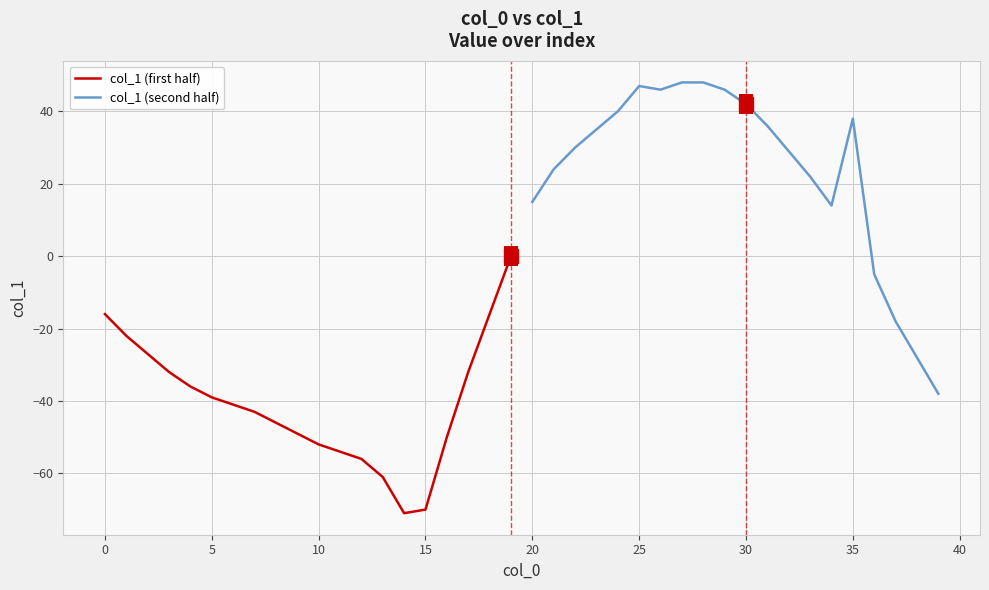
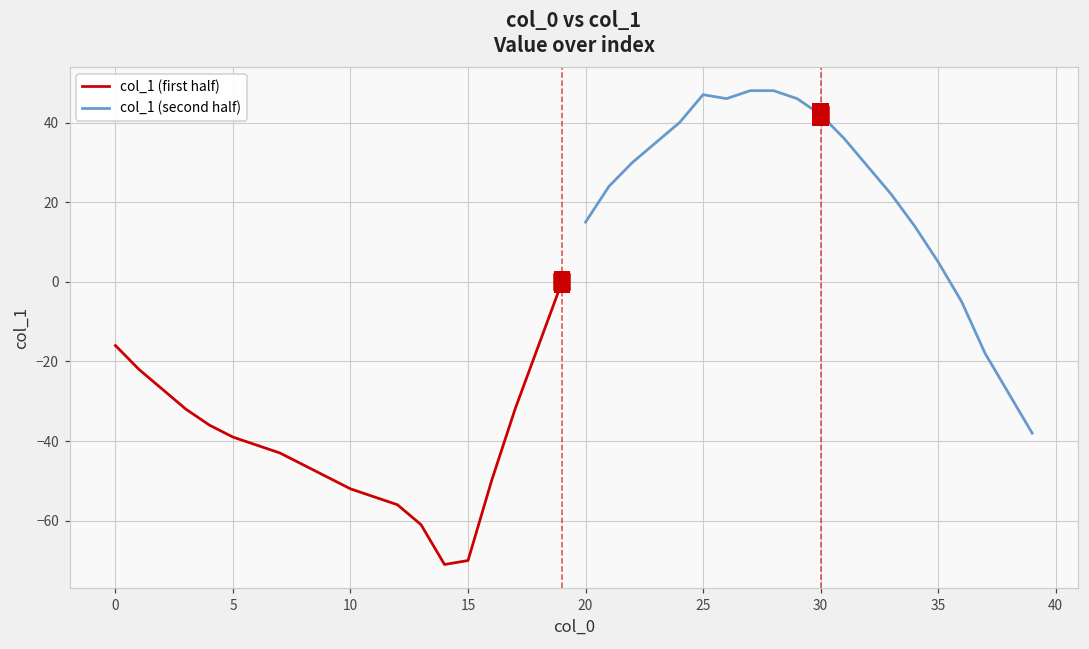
col_1 (second half), 35: 38 -> 5
